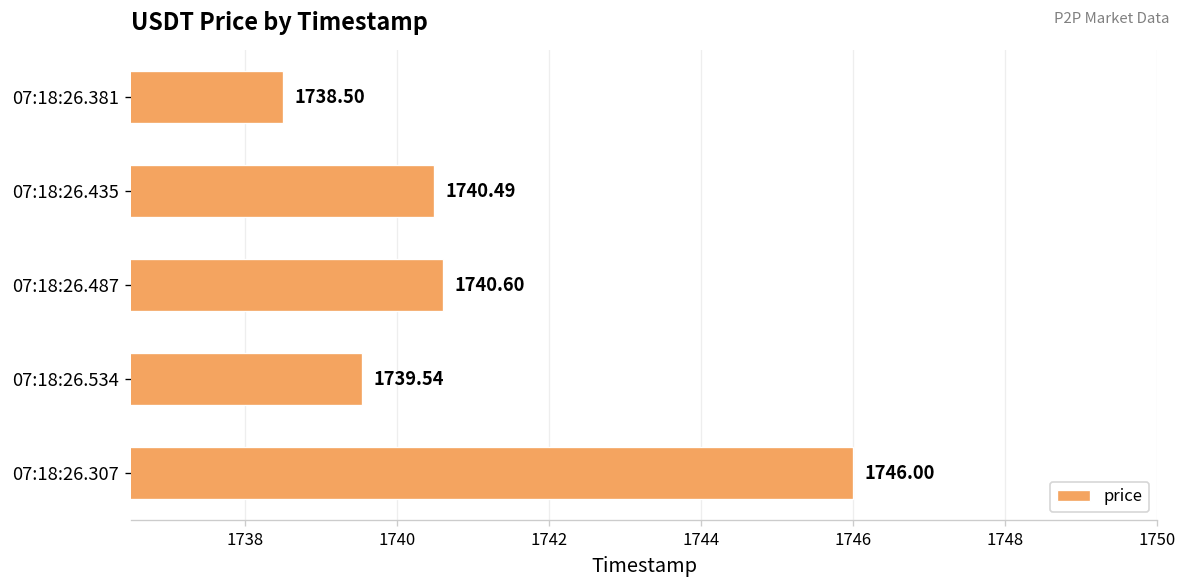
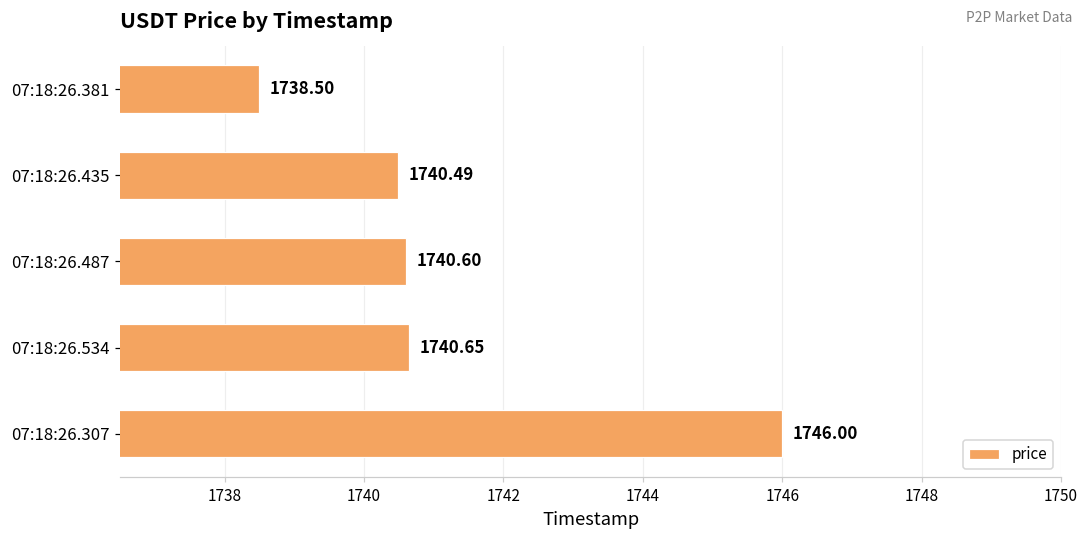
07:18:26.534: 1739.54 -> 1740.65
